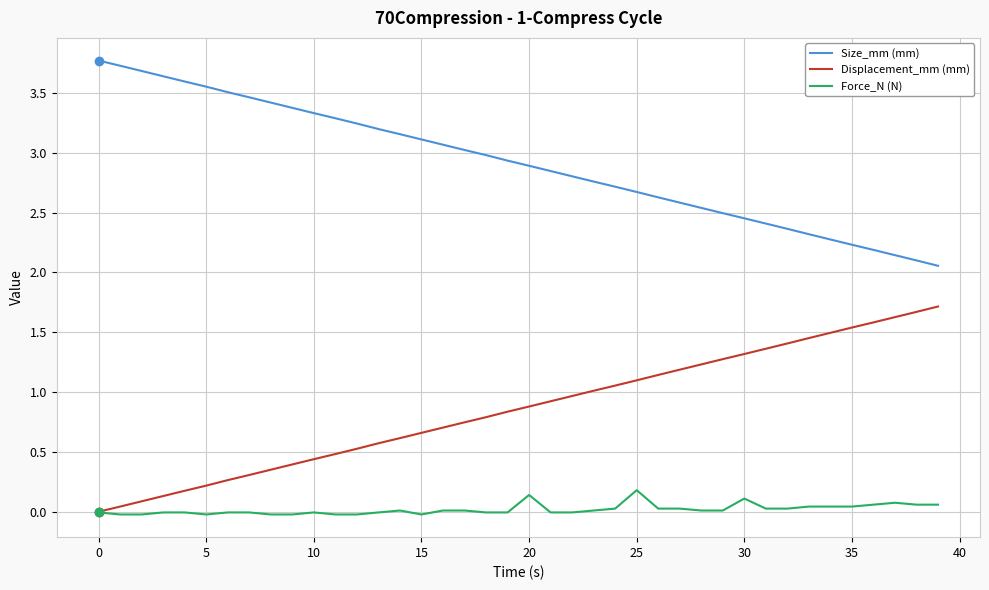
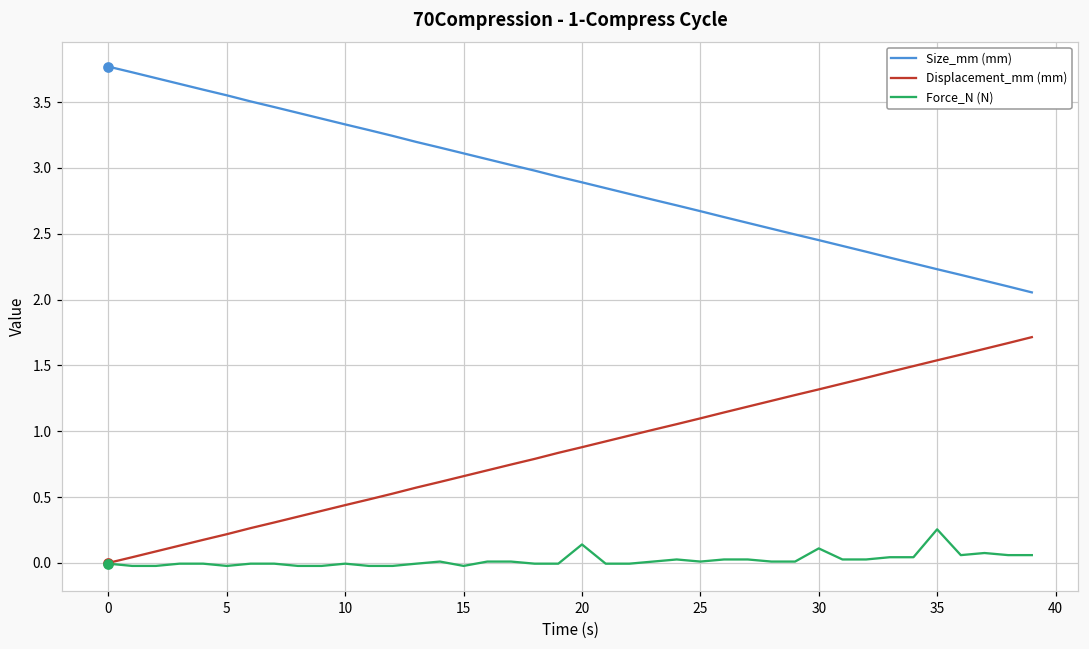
Force_N (N), 25: 0.18 -> 0.01
Force_N (N), 35: 0.04 -> 0.26
